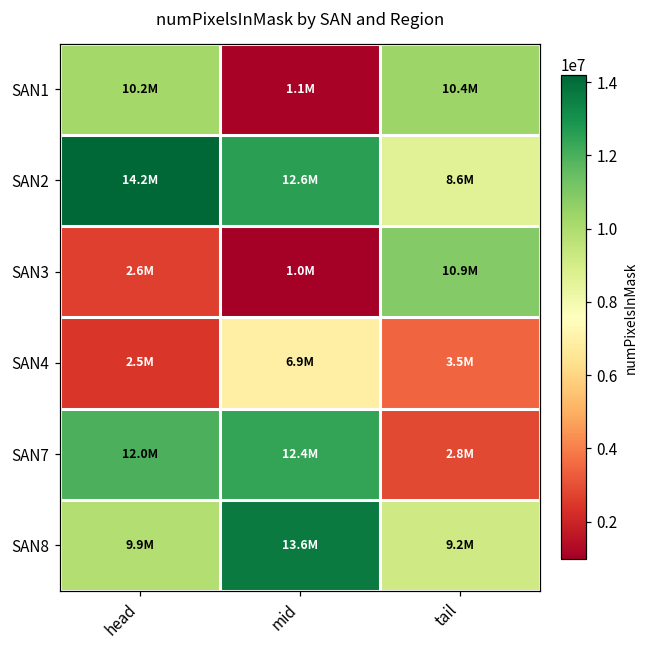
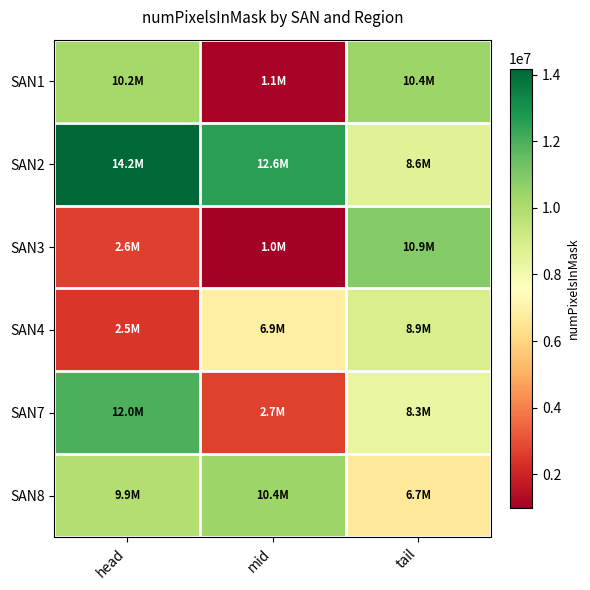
SAN4, tail: 3.5M -> 8.9M
SAN7, mid: 12.4M -> 2.7M
SAN7, tail: 2.8M -> 8.3M
SAN8, mid: 13.6M -> 10.4M
SAN8, tail: 9.2M -> 6.7M
